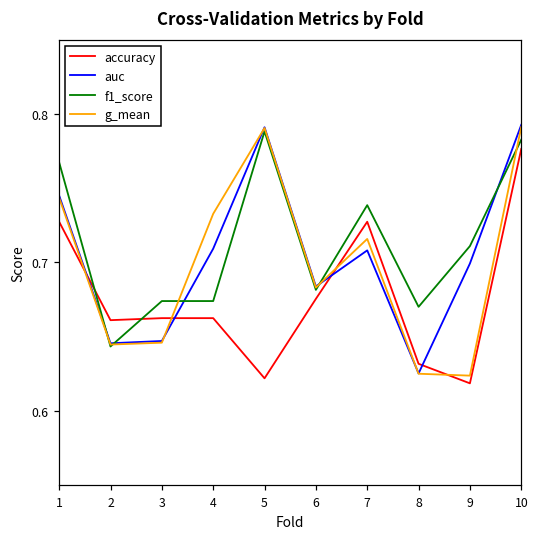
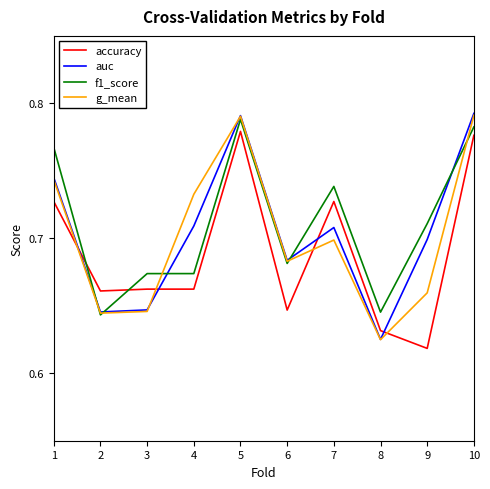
accuracy, 5: 0.622 -> 0.779
accuracy, 6: 0.675 -> 0.647
g_mean, 7: 0.716 -> 0.699
f1_score, 8: 0.670 -> 0.645
g_mean, 9: 0.624 -> 0.660
